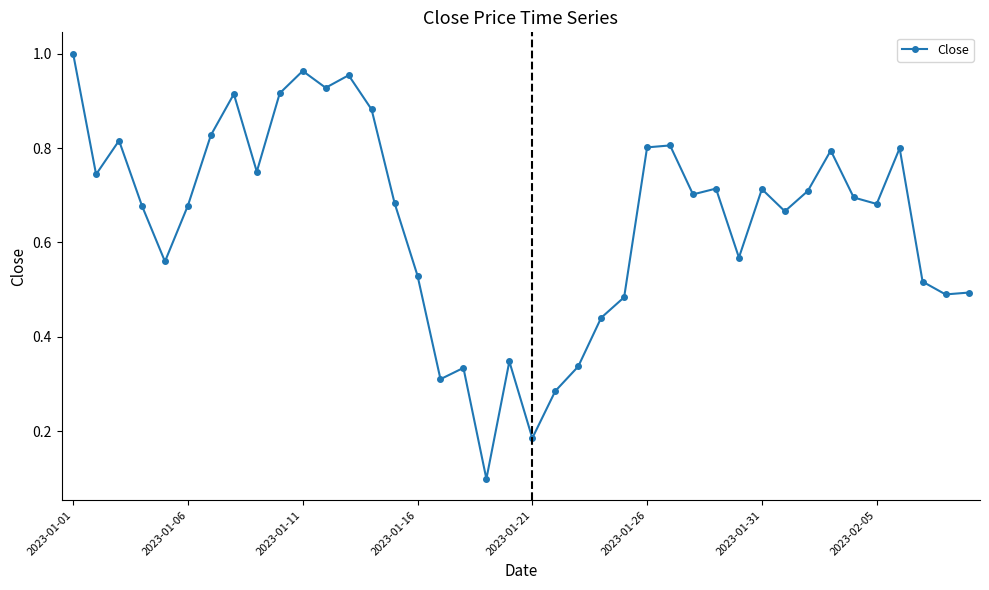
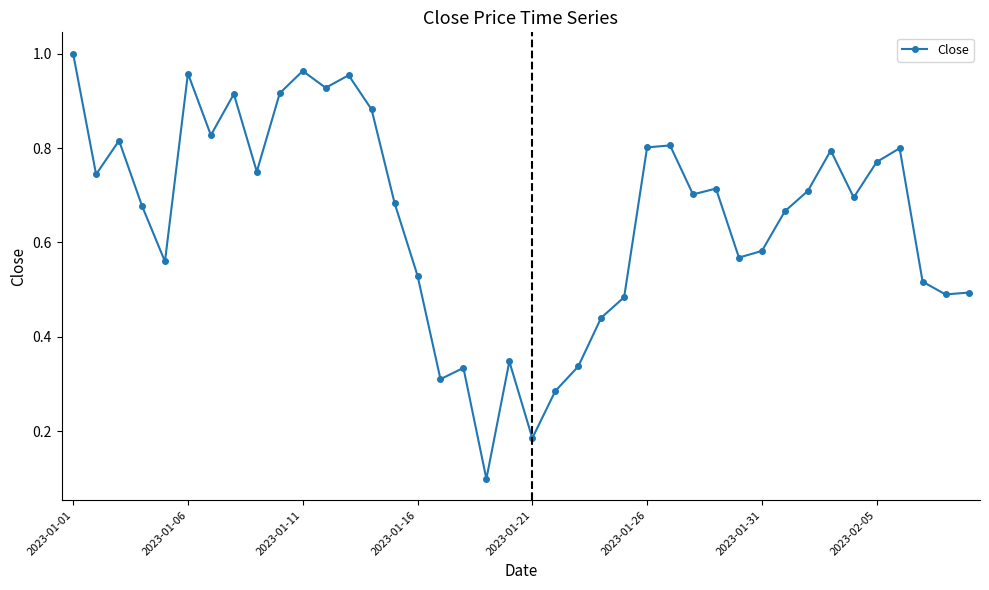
2023-01-06: 0.68 -> 0.96
2023-01-31: 0.71 -> 0.58
2023-02-05: 0.68 -> 0.77
